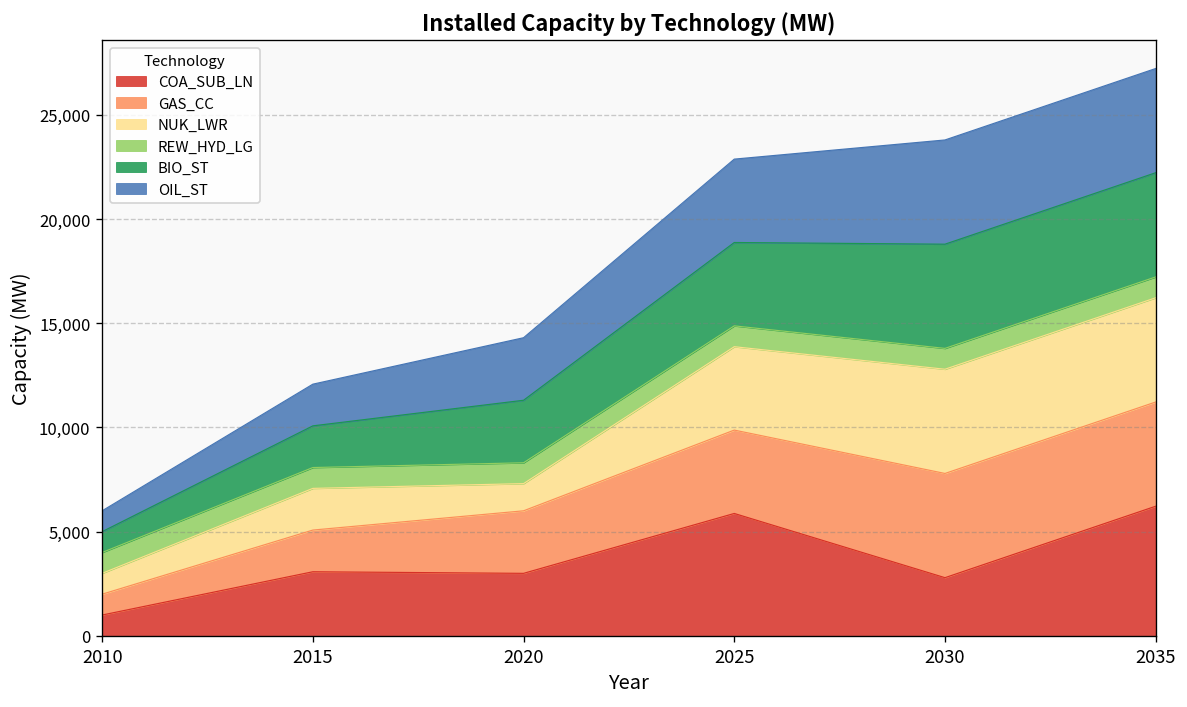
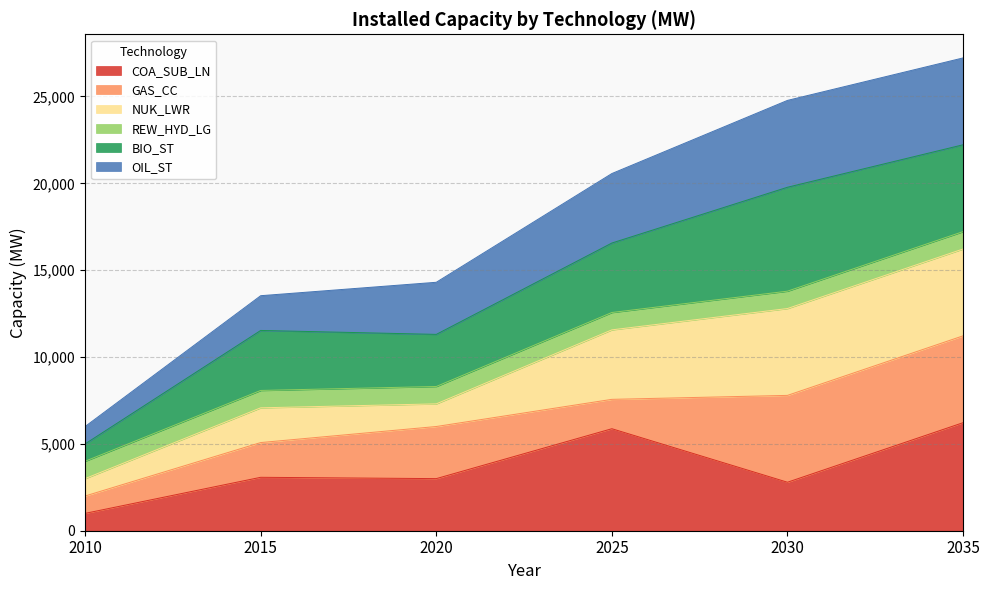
BIO_ST, 2015: 2,000 -> 3,500
GAS_CC, 2025: 4,000 -> 1,700
BIO_ST, 2030: 5,000 -> 6,000
